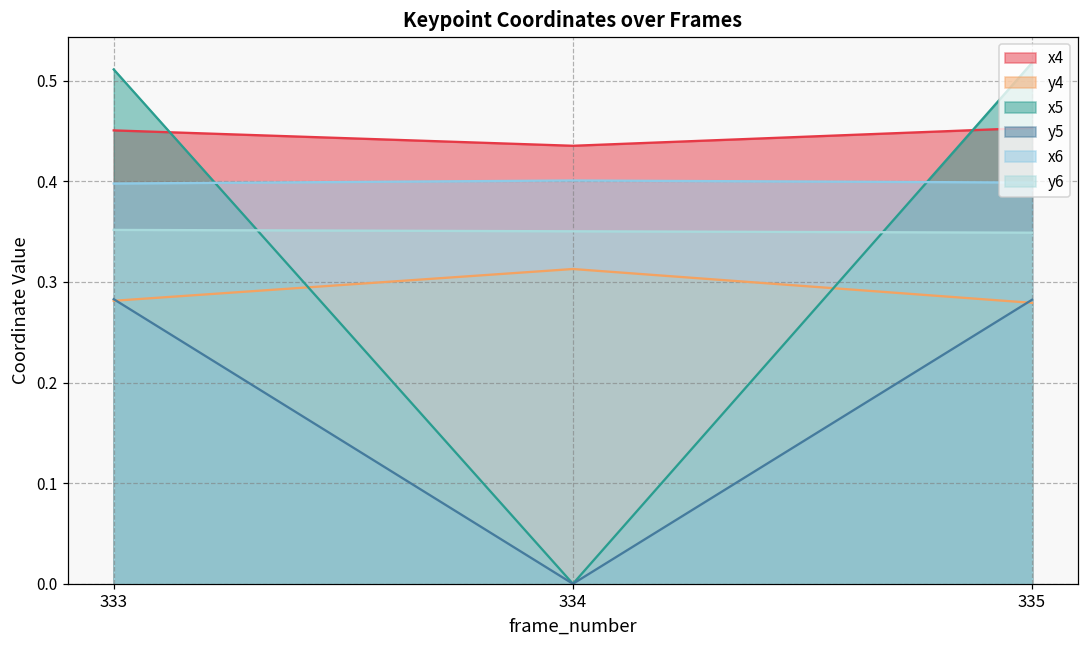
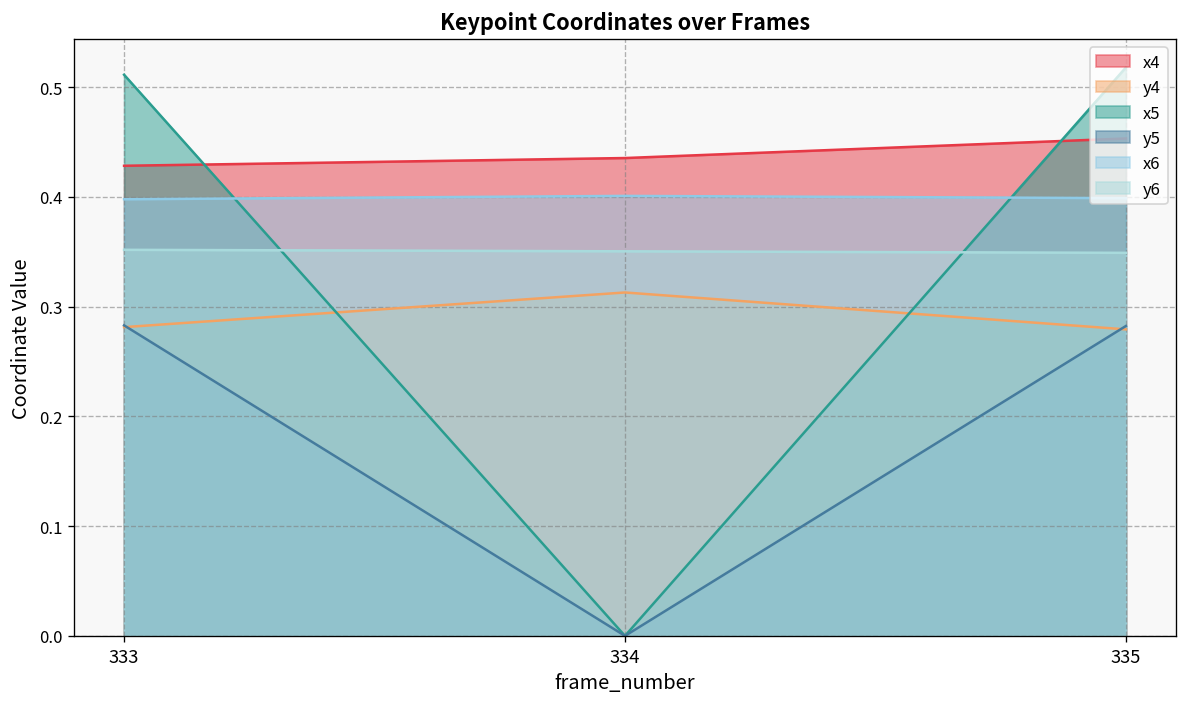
x4, 333: 0.45 -> 0.43
